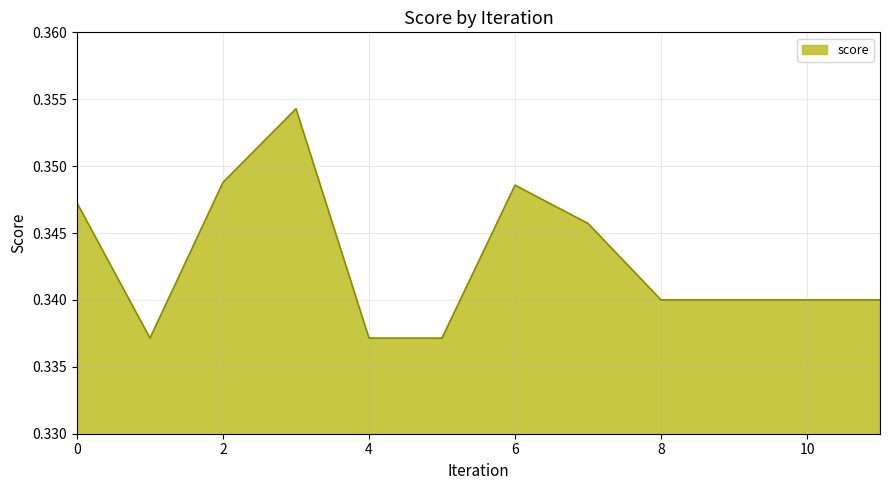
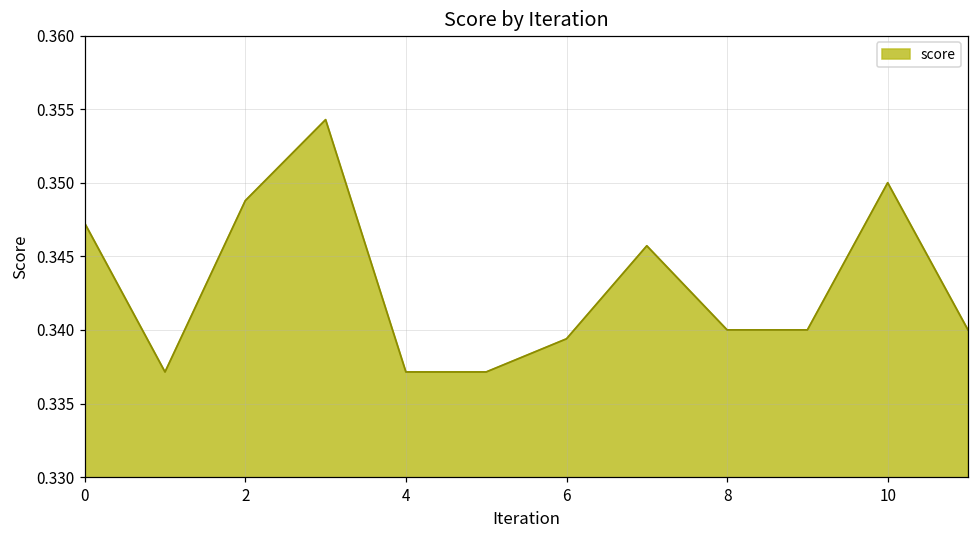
6: 0.3486 -> 0.3394
10: 0.34 -> 0.35
